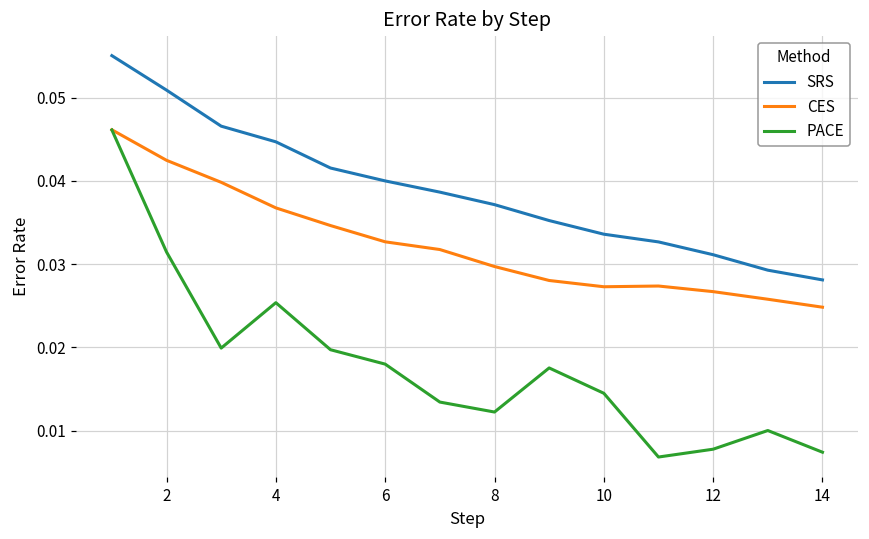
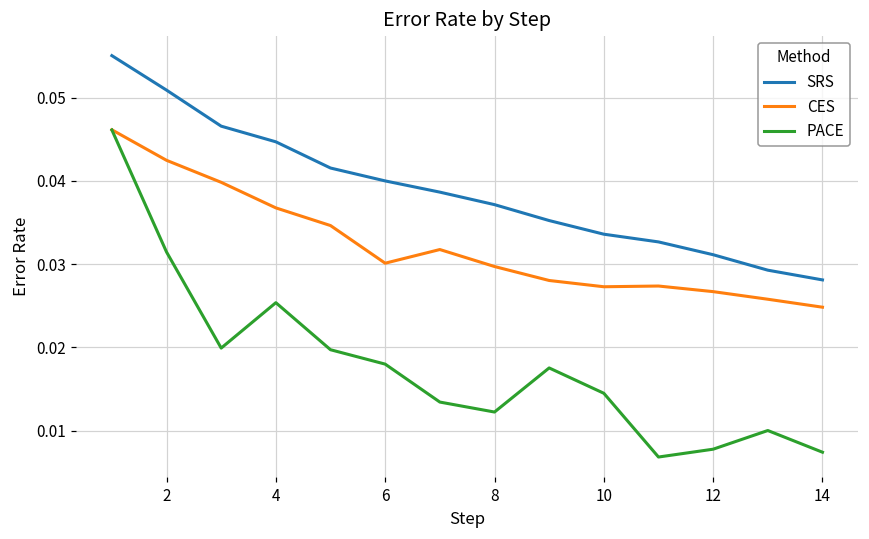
CES, 6: 0.033 -> 0.030
